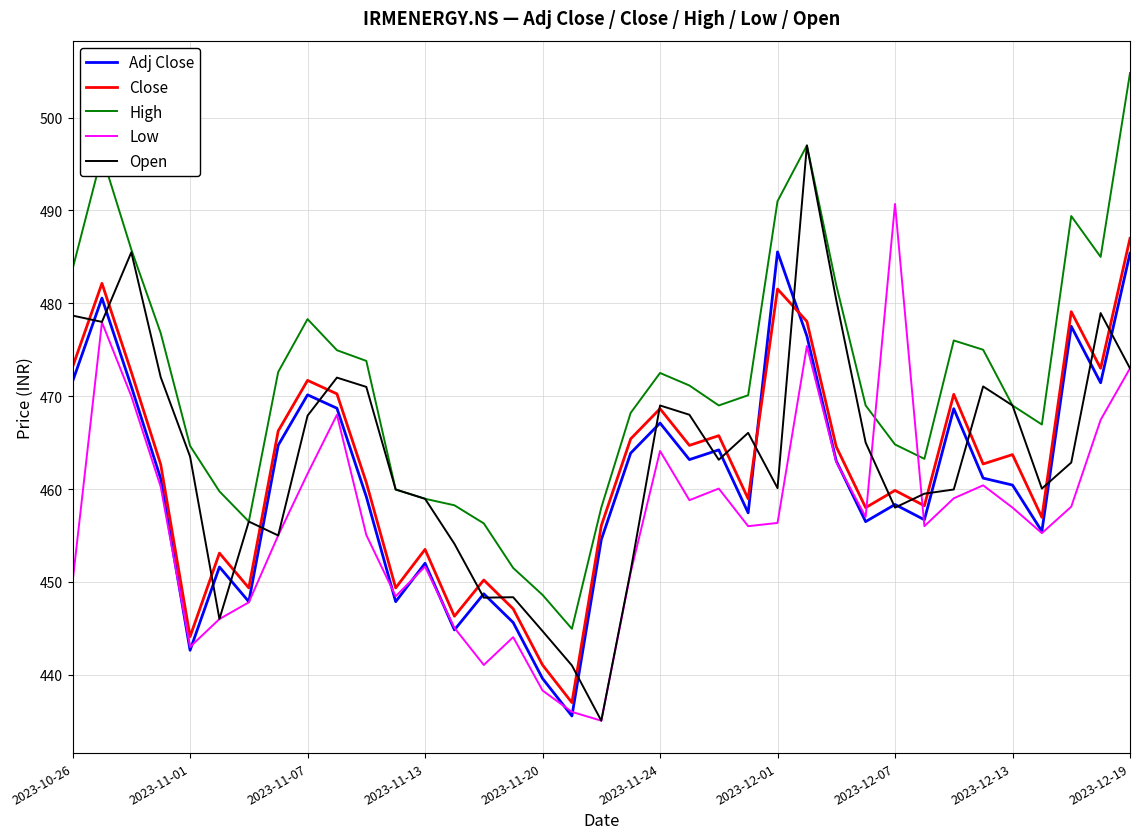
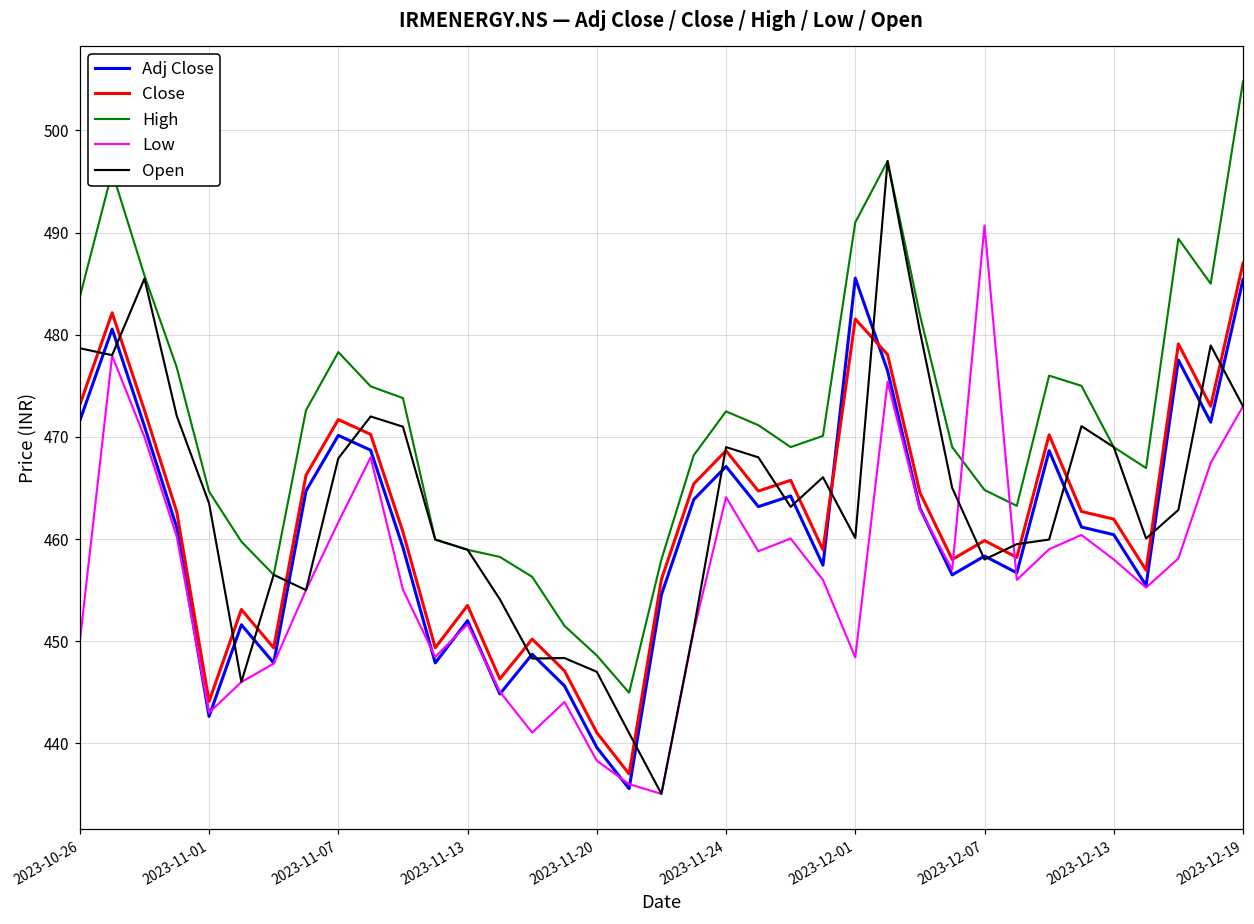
Open, 2023-11-20: 445 -> 447
Low, 2023-12-01: 456 -> 448
Close, 2023-12-13: 464 -> 462
